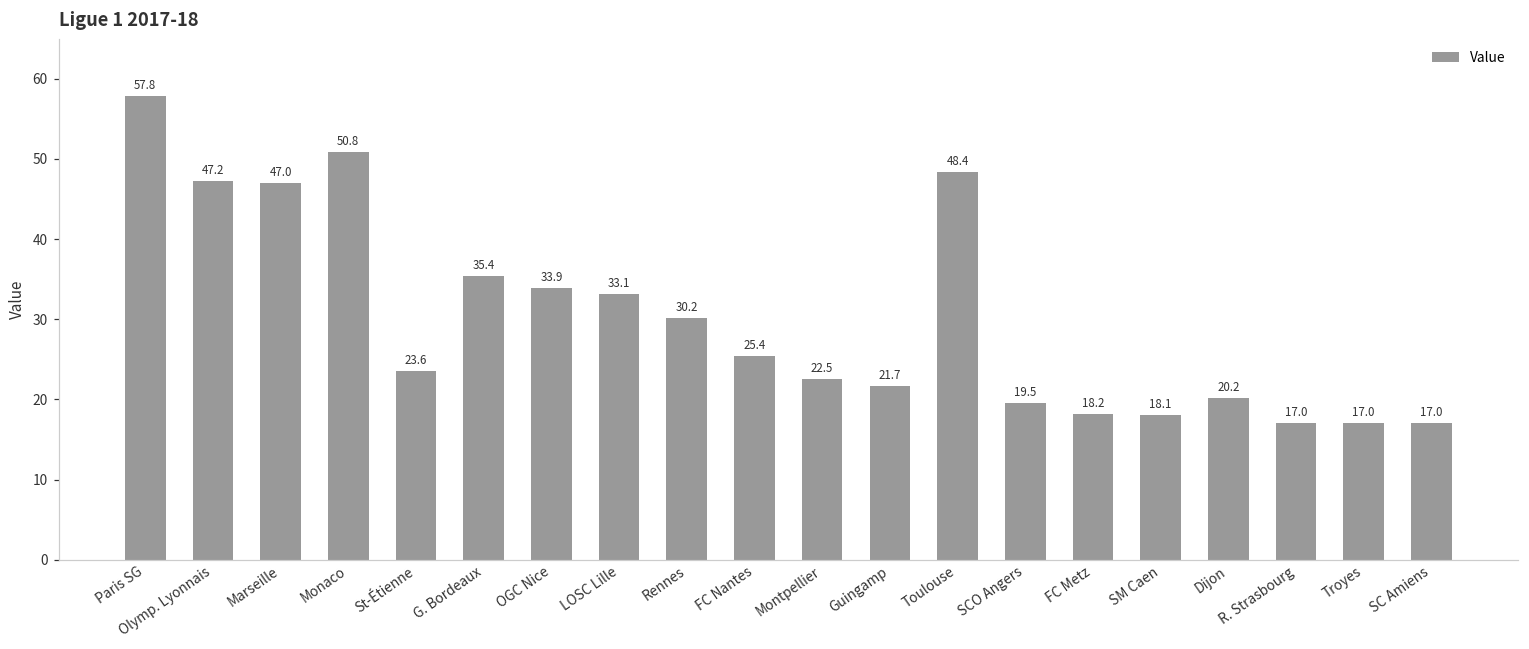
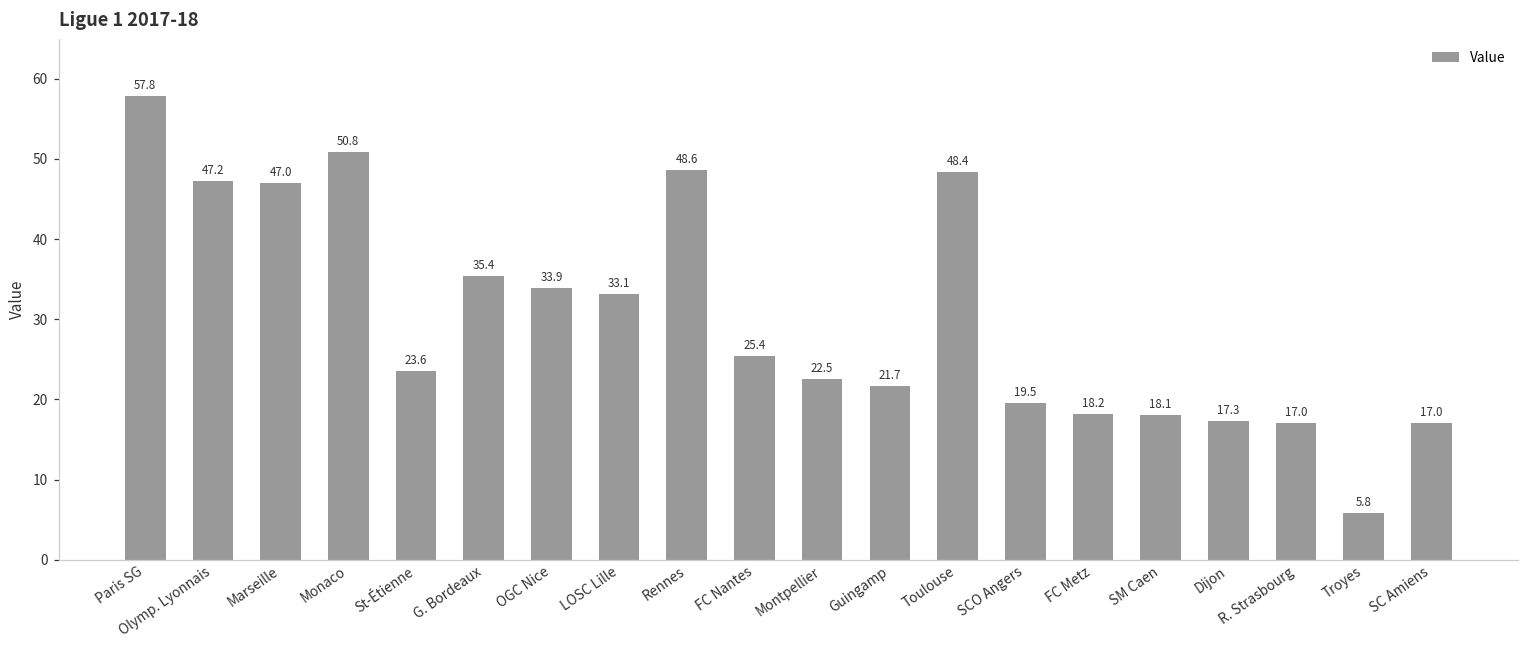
Rennes: 30.2 -> 48.6
Dijon: 20.2 -> 17.3
Troyes: 17.0 -> 5.8
